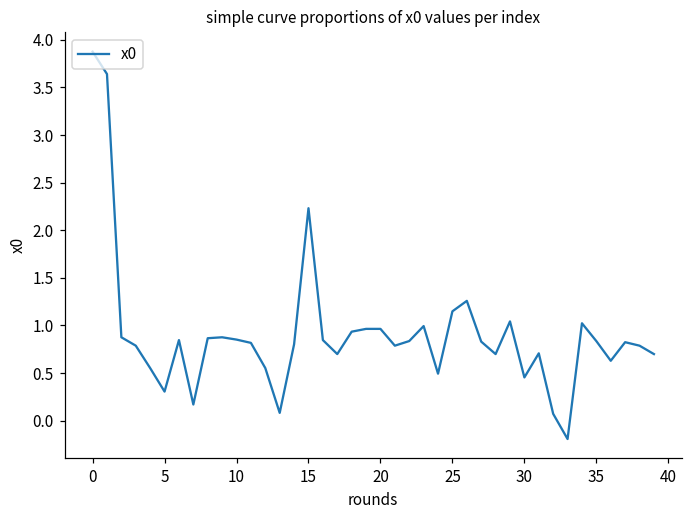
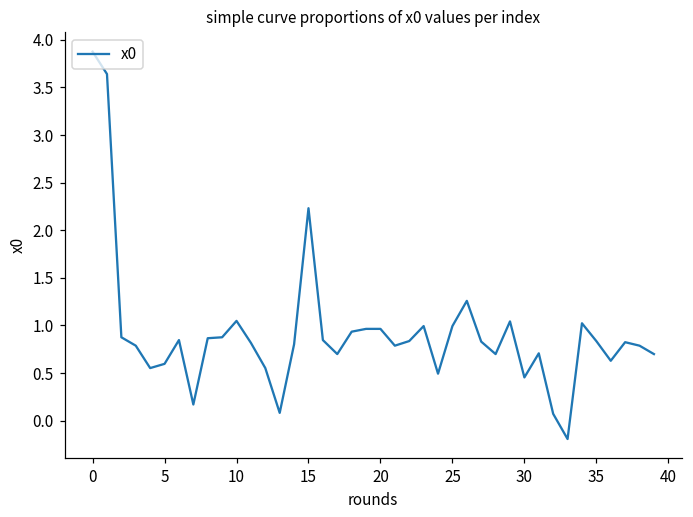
5: 0.3 -> 0.6
10: 0.9 -> 1.0
25: 1.1 -> 1.0
